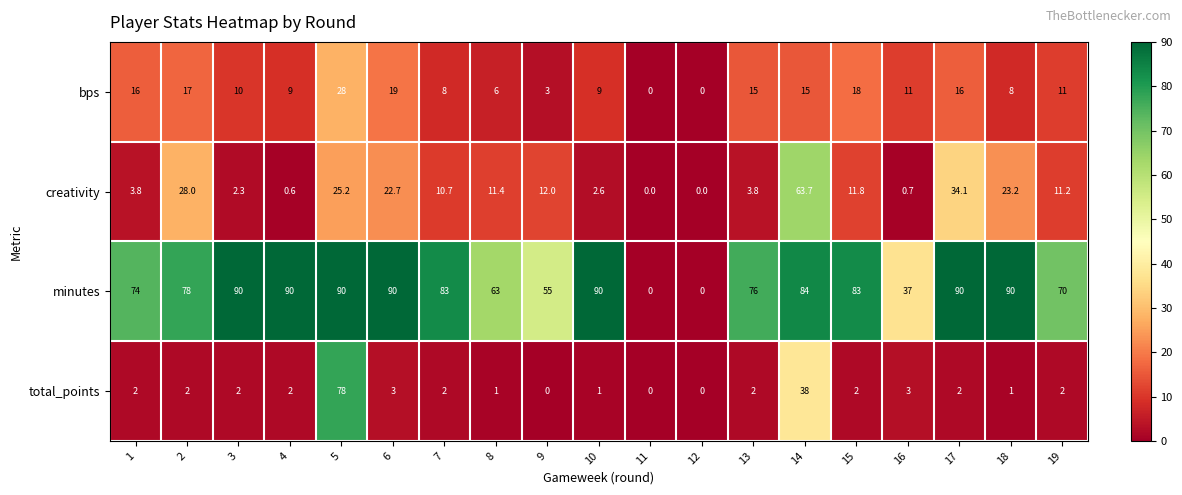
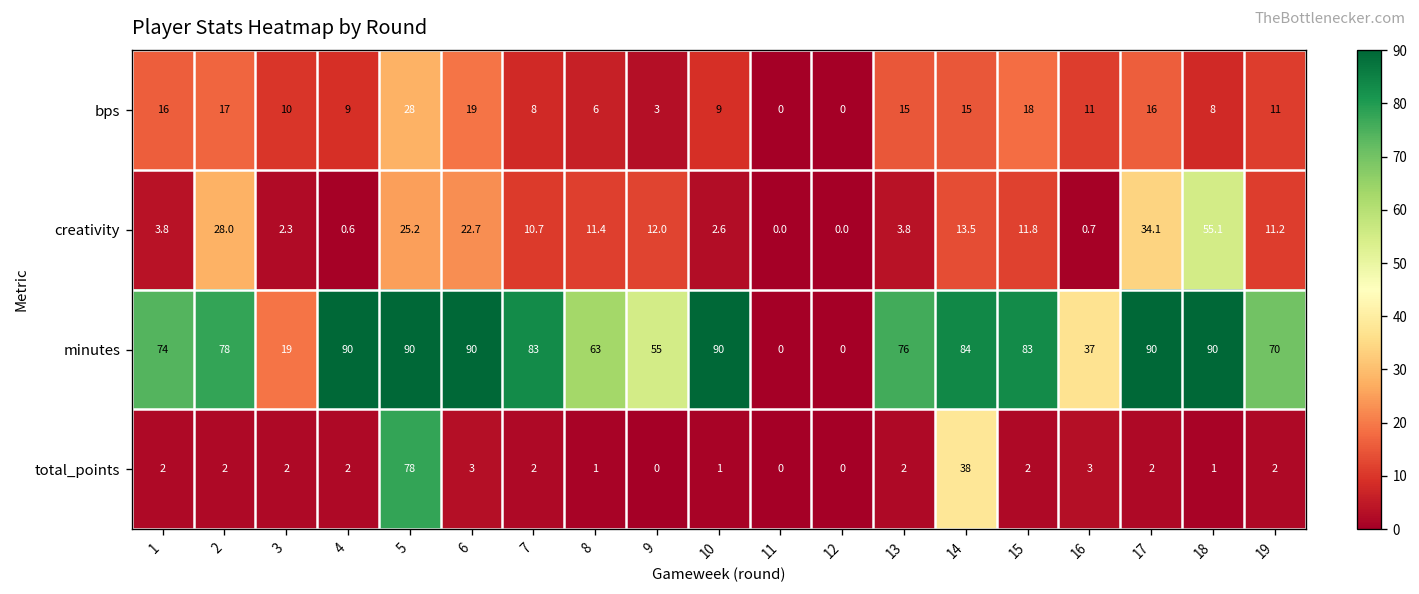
creativity, 14: 63.7 -> 13.5
creativity, 18: 23.2 -> 55.1
minutes, 3: 90 -> 19
